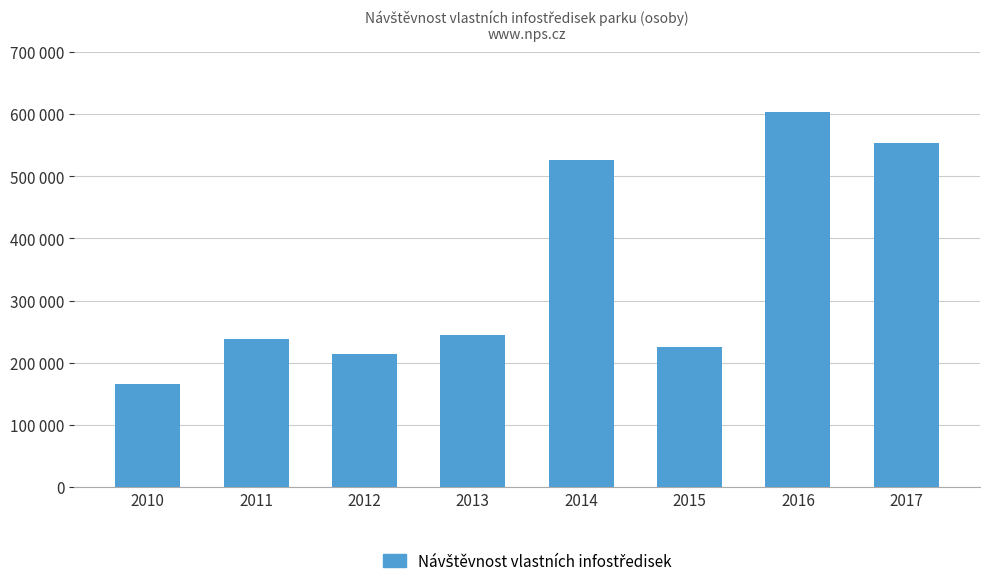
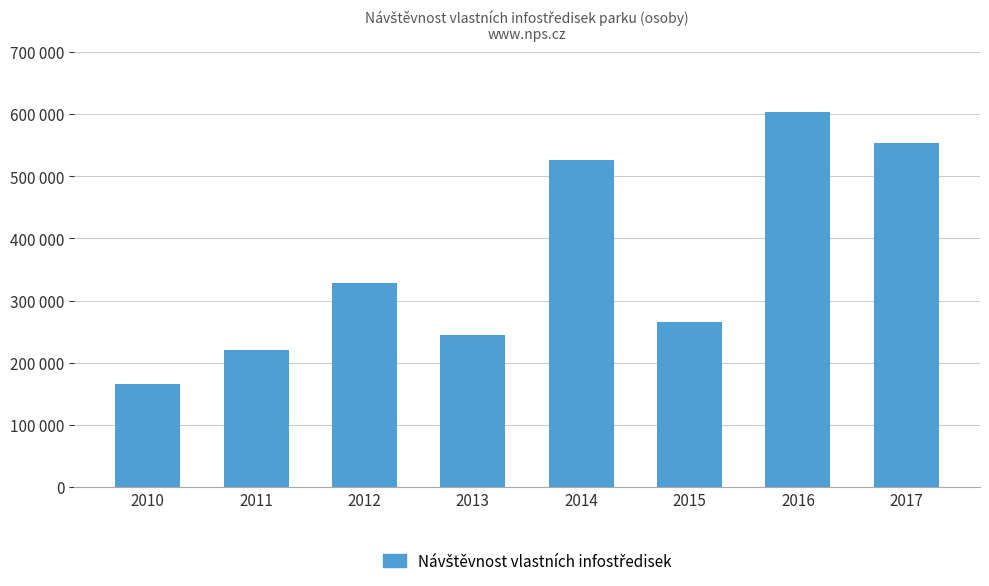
2011: 240000 -> 220000
2012: 210000 -> 330000
2015: 230000 -> 270000
